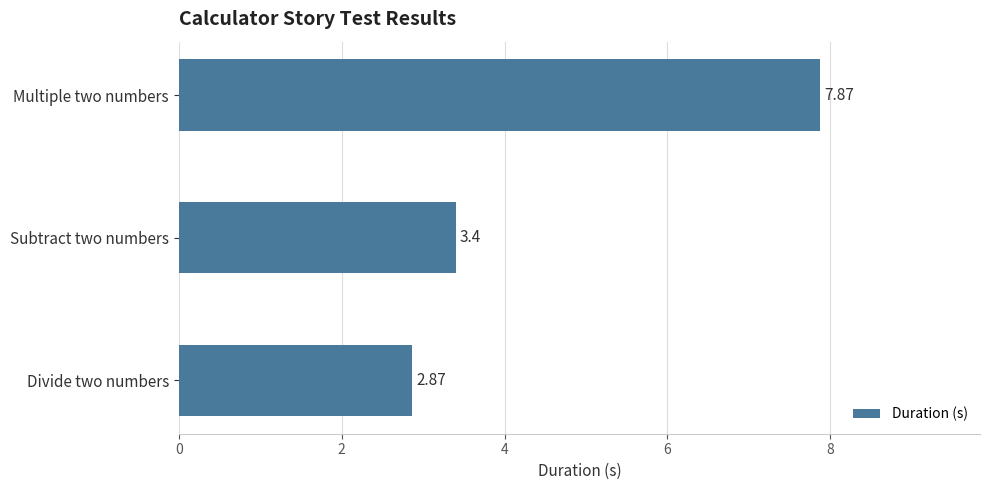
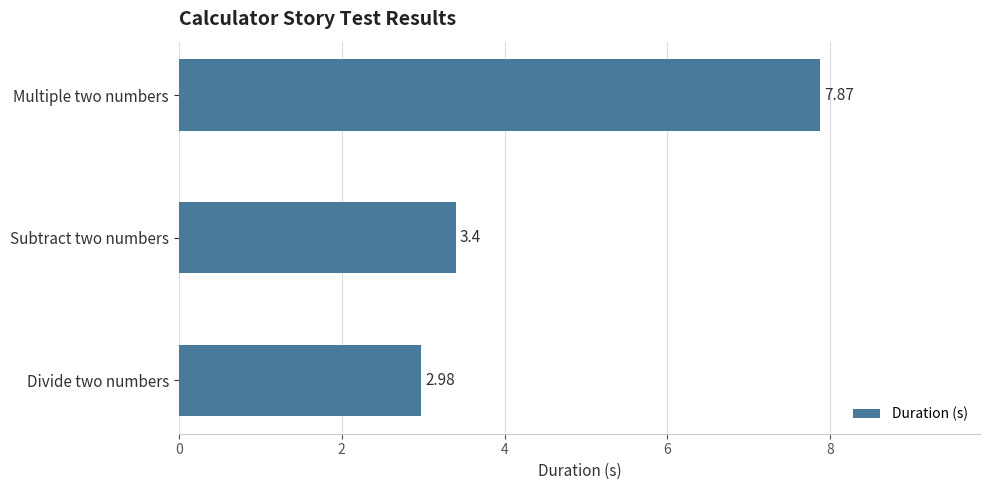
Divide two numbers: 2.87 -> 2.98
